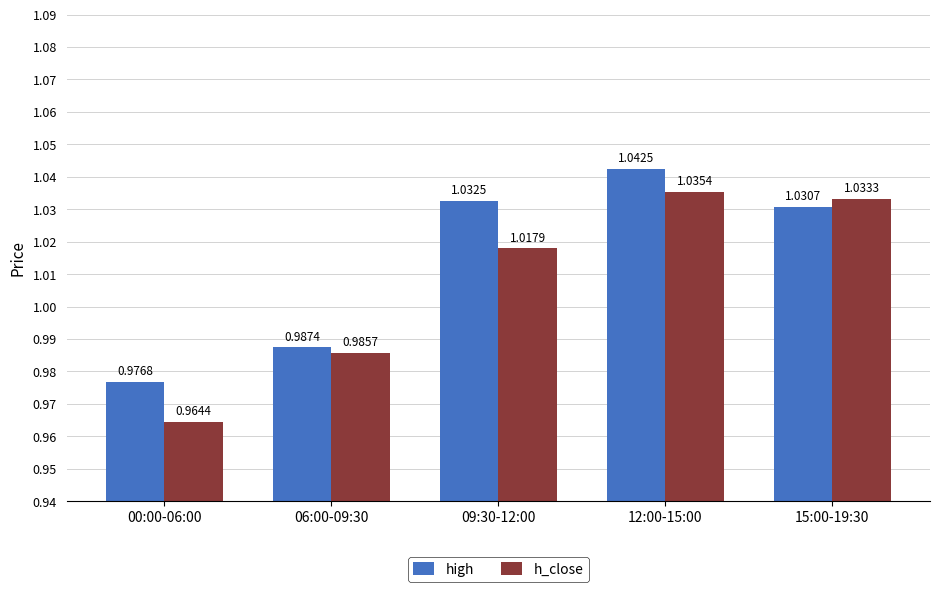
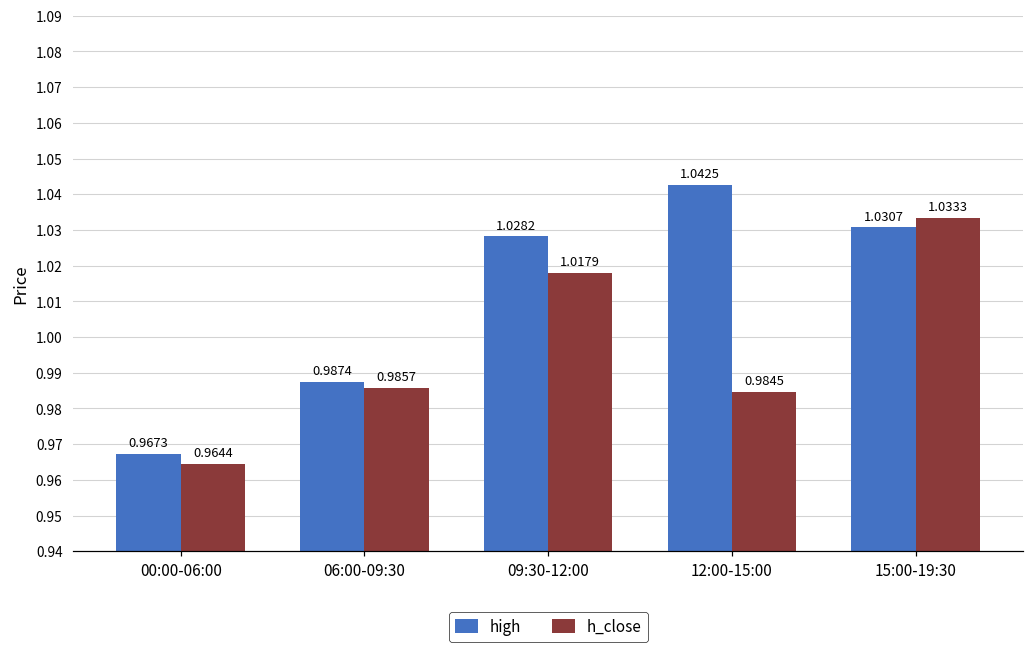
high, 00:00-06:00: 0.9768 -> 0.9673
high, 09:30-12:00: 1.0325 -> 1.0282
h_close, 12:00-15:00: 1.0354 -> 0.9845
